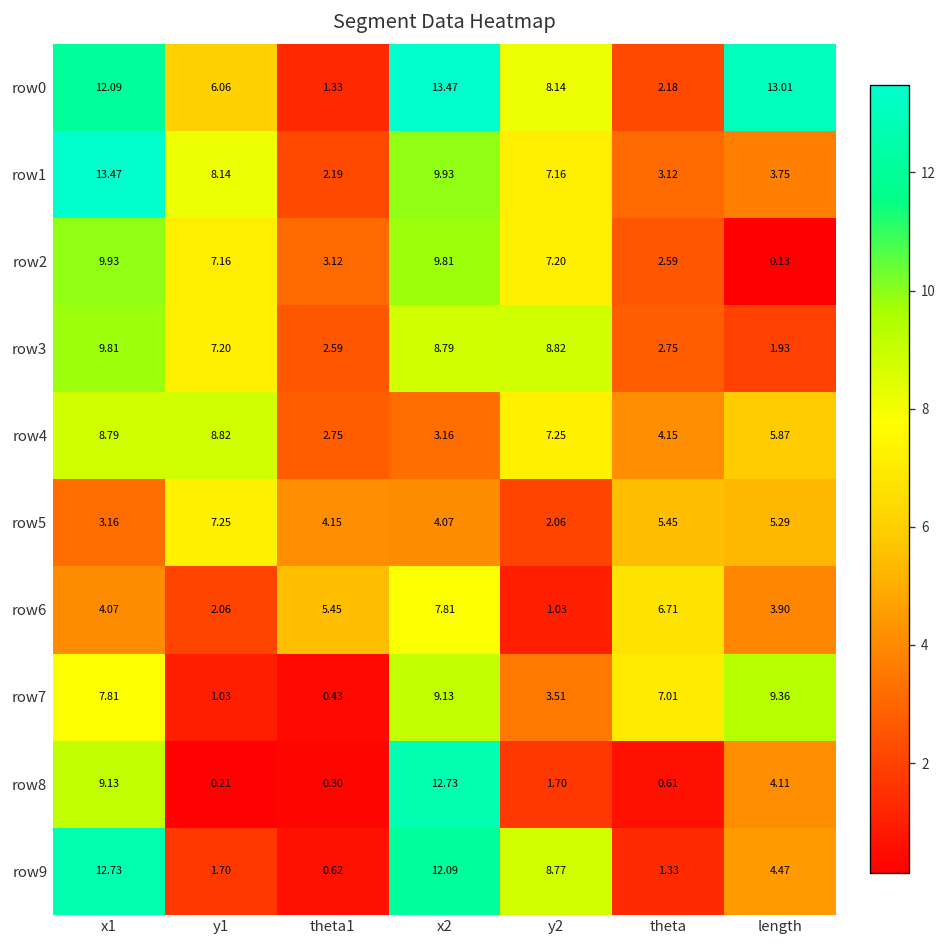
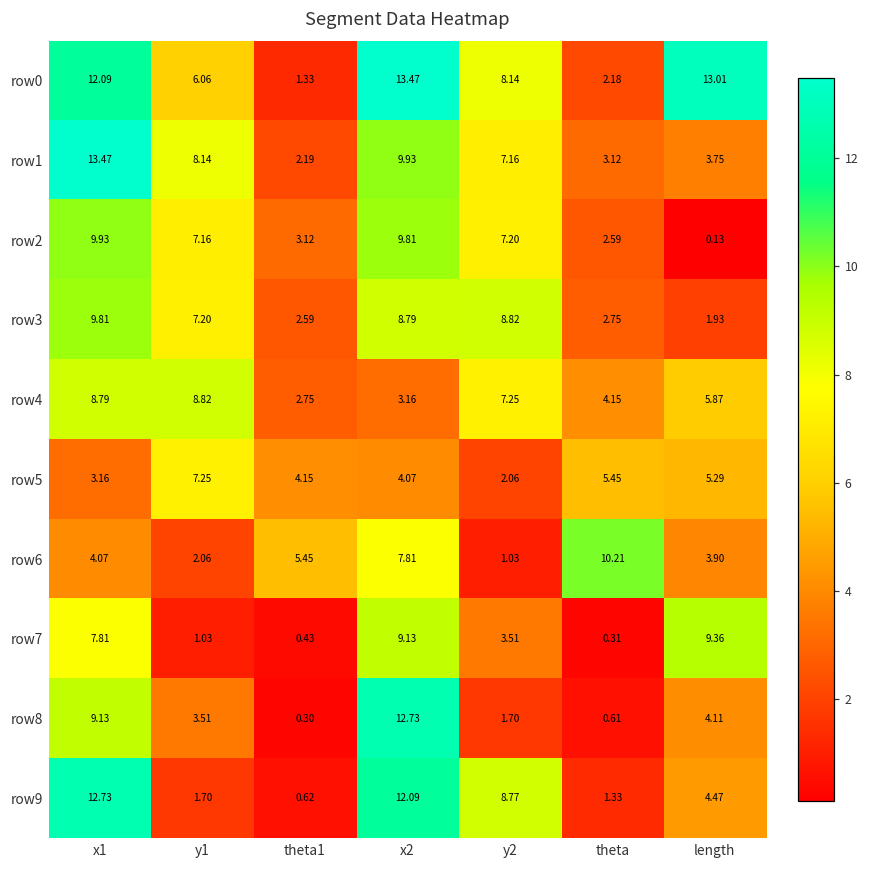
row6, theta: 6.71 -> 10.21
row7, theta: 7.01 -> 0.31
row8, y1: 0.21 -> 3.51
